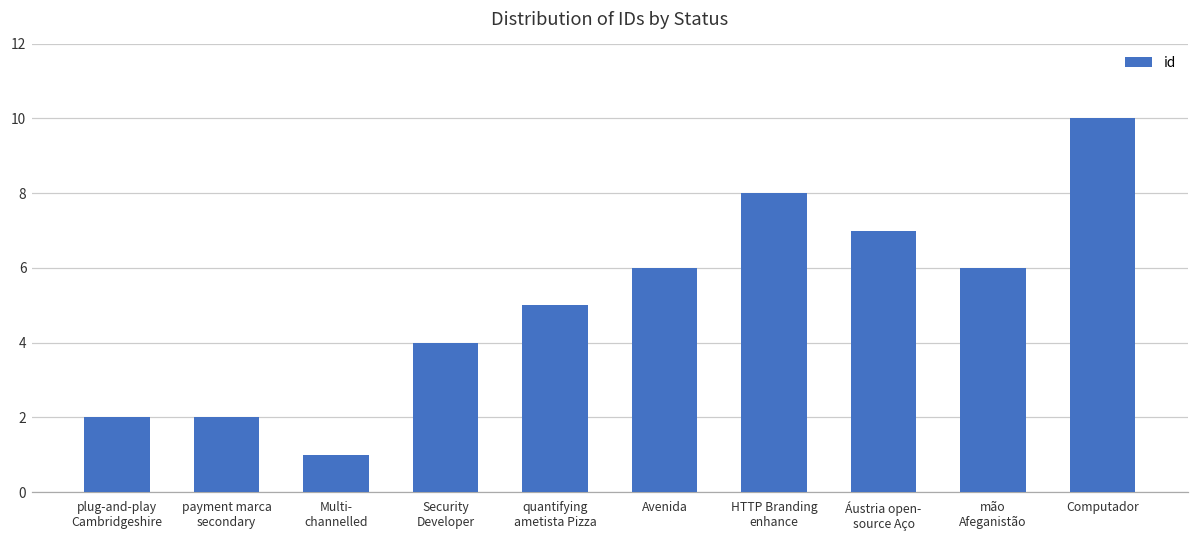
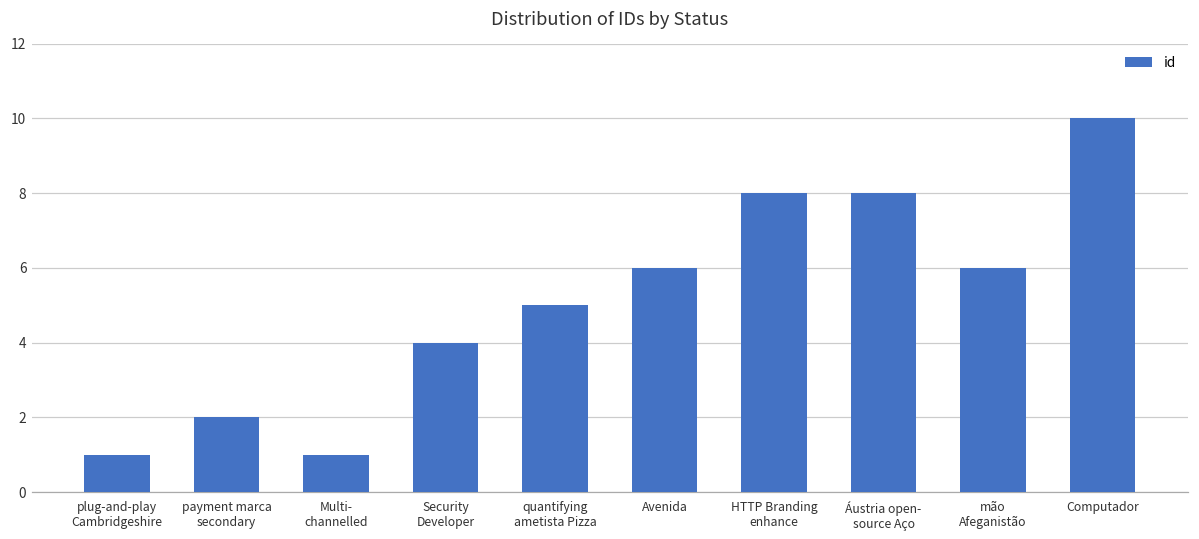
plug-and-play Cambridgeshire: 2 -> 1
Áustria open- source Aço: 7 -> 8
